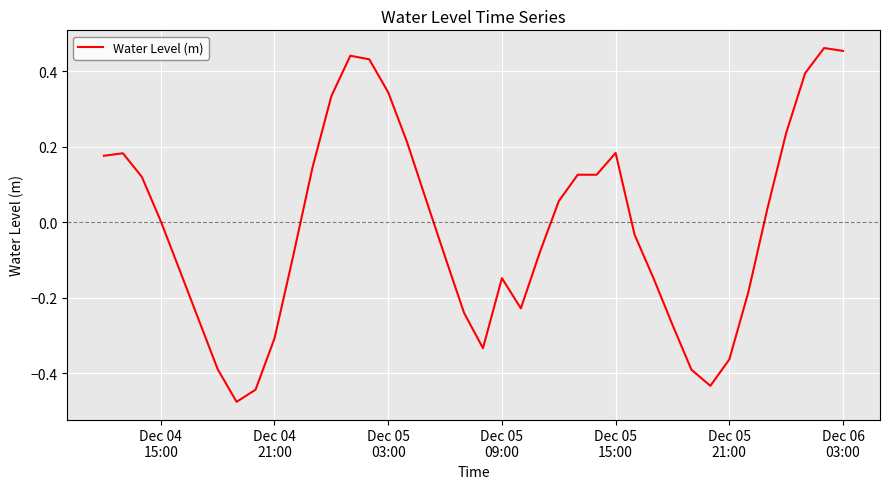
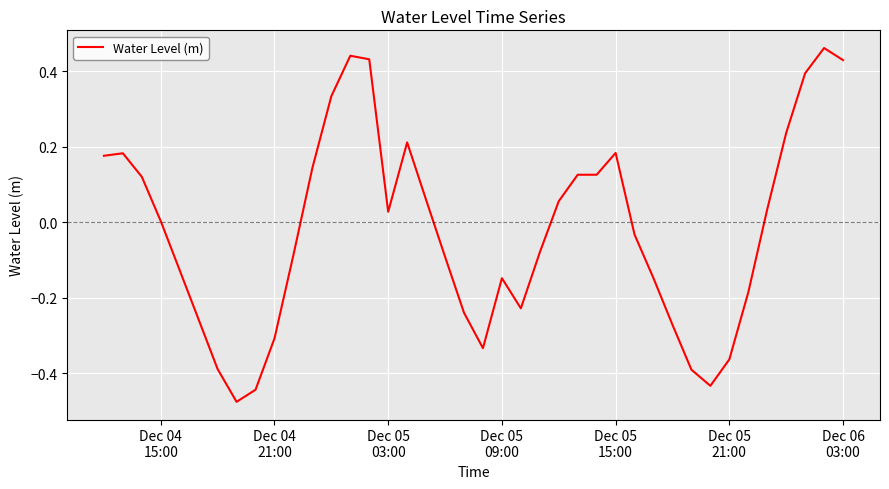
Dec 05 03:00: 0.34 -> 0.03
Dec 06 03:00: 0.45 -> 0.43
